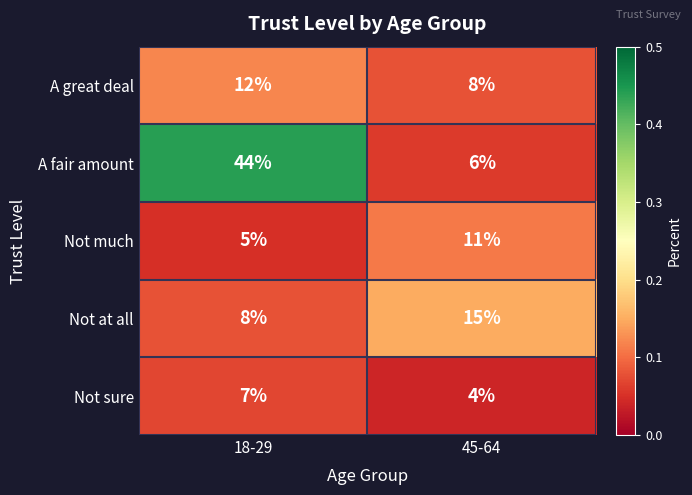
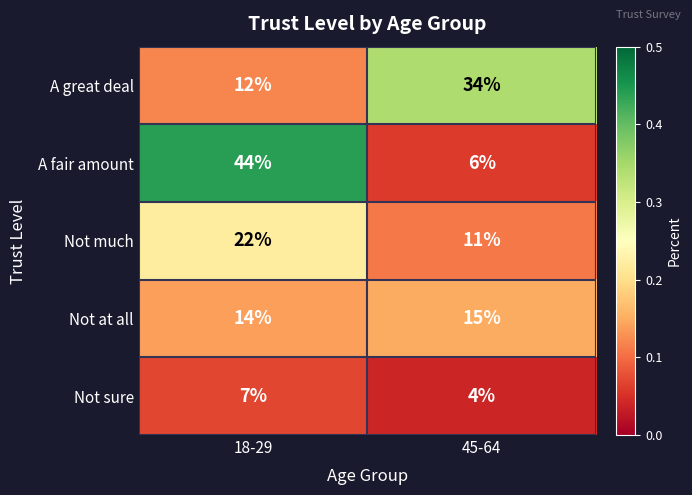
A great deal, 45-64: 8% -> 34%
Not much, 18-29: 5% -> 22%
Not at all, 18-29: 8% -> 14%
